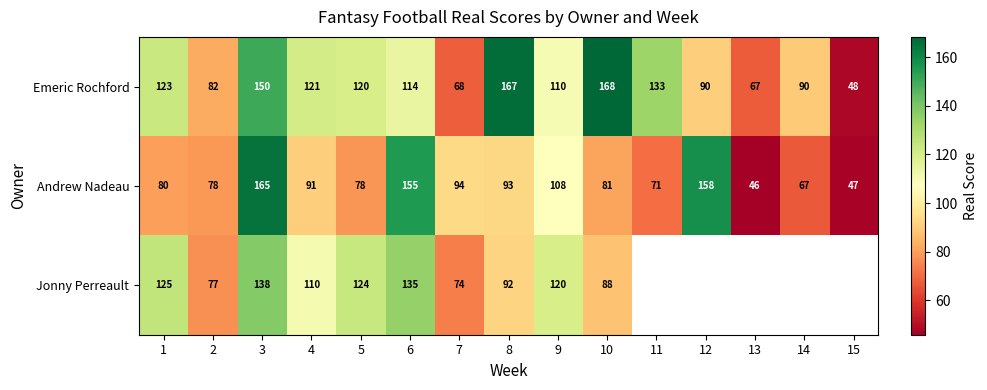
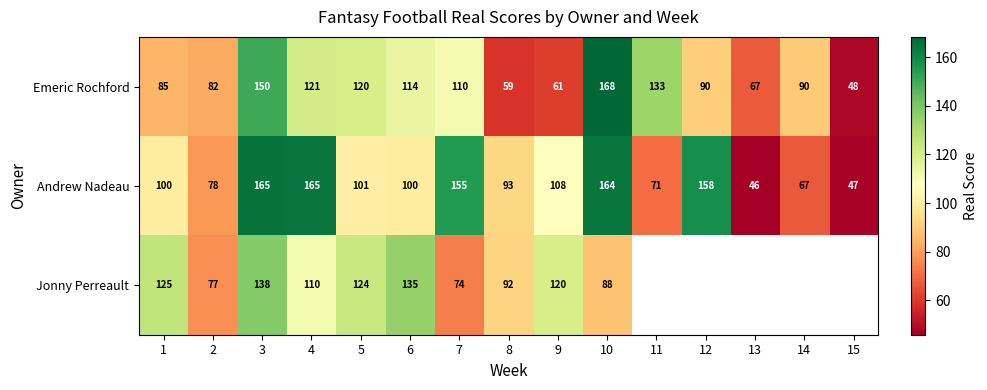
Emeric Rochford, 1: 123 -> 85
Emeric Rochford, 7: 68 -> 110
Emeric Rochford, 8: 167 -> 59
Emeric Rochford, 9: 110 -> 61
Andrew Nadeau, 1: 80 -> 100
Andrew Nadeau, 4: 91 -> 165
Andrew Nadeau, 5: 78 -> 101
Andrew Nadeau, 6: 155 -> 100
Andrew Nadeau, 7: 94 -> 155
Andrew Nadeau, 10: 81 -> 164
